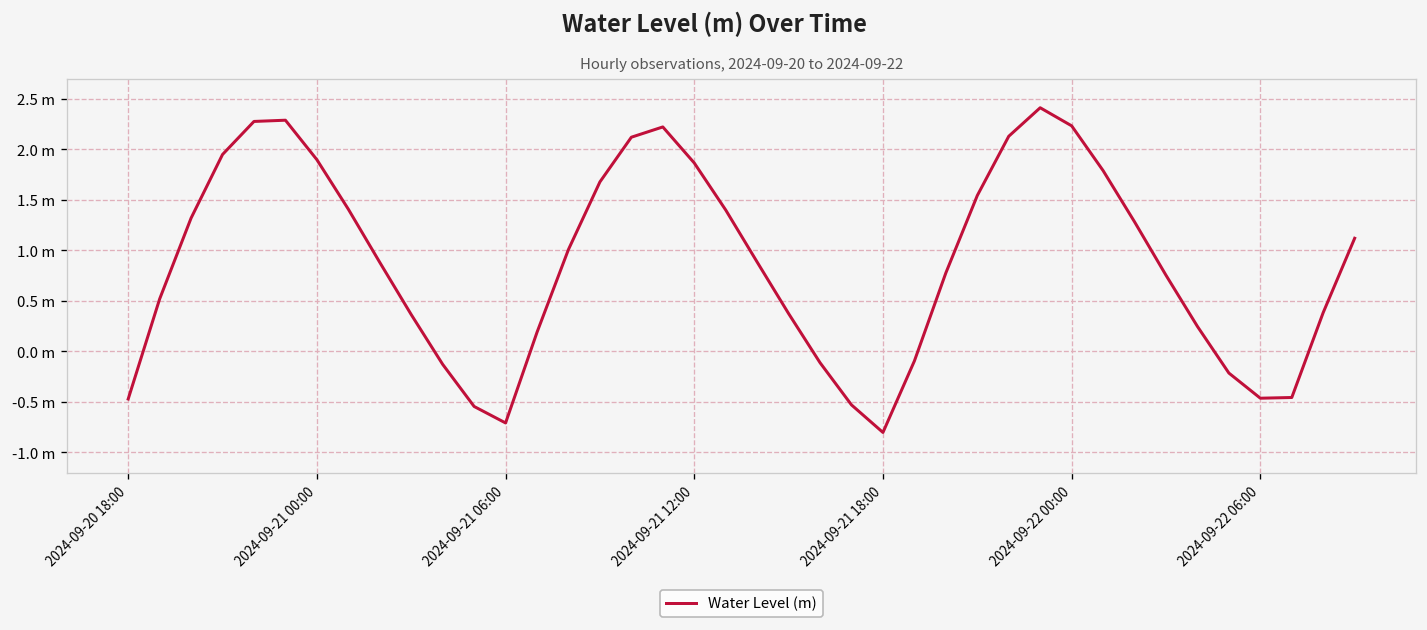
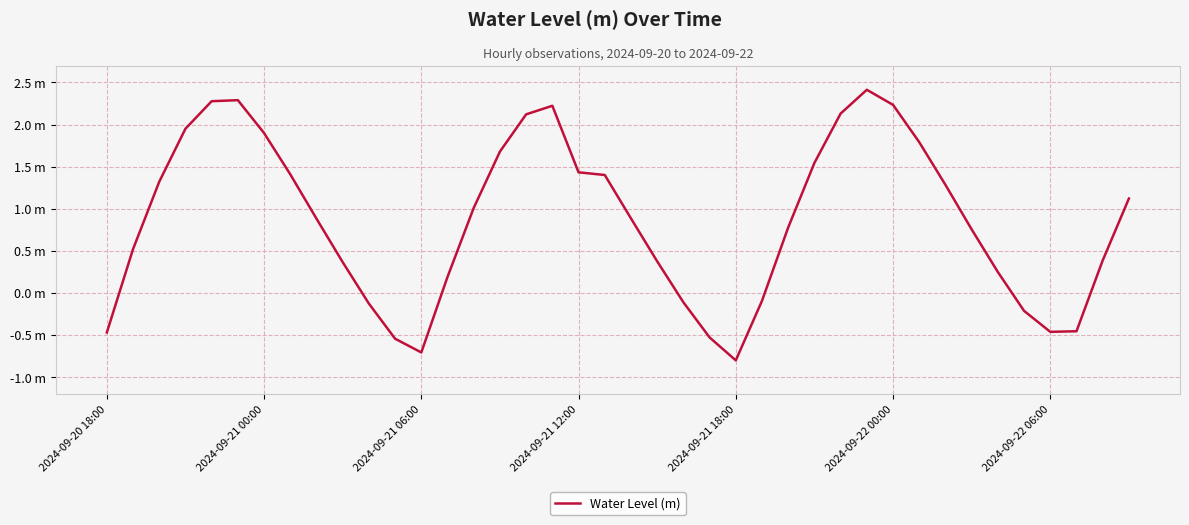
2024-09-21 12:00: 1.9 m -> 1.4 m
